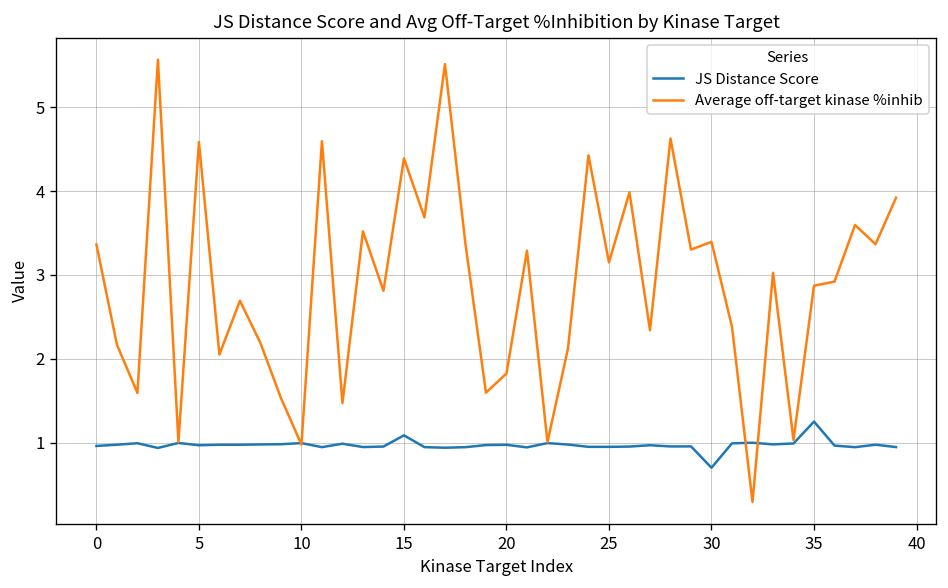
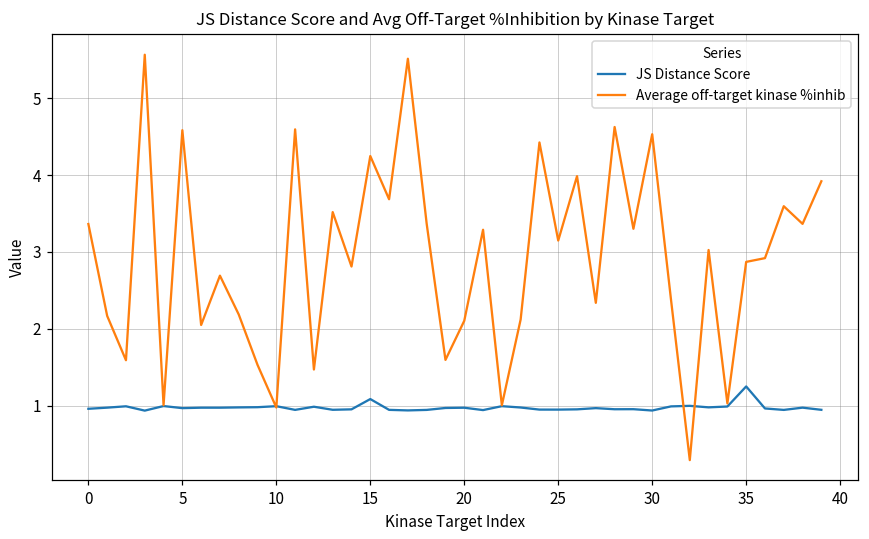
Average off-target kinase %inhib, 15: 4.4 -> 4.2
Average off-target kinase %inhib, 20: 1.8 -> 2.1
JS Distance Score, 30: 0.7 -> 0.9
Average off-target kinase %inhib, 30: 3.4 -> 4.5
